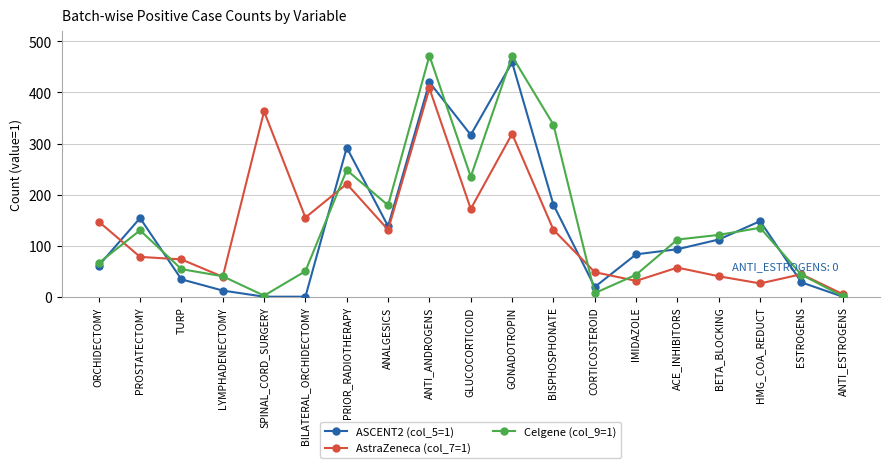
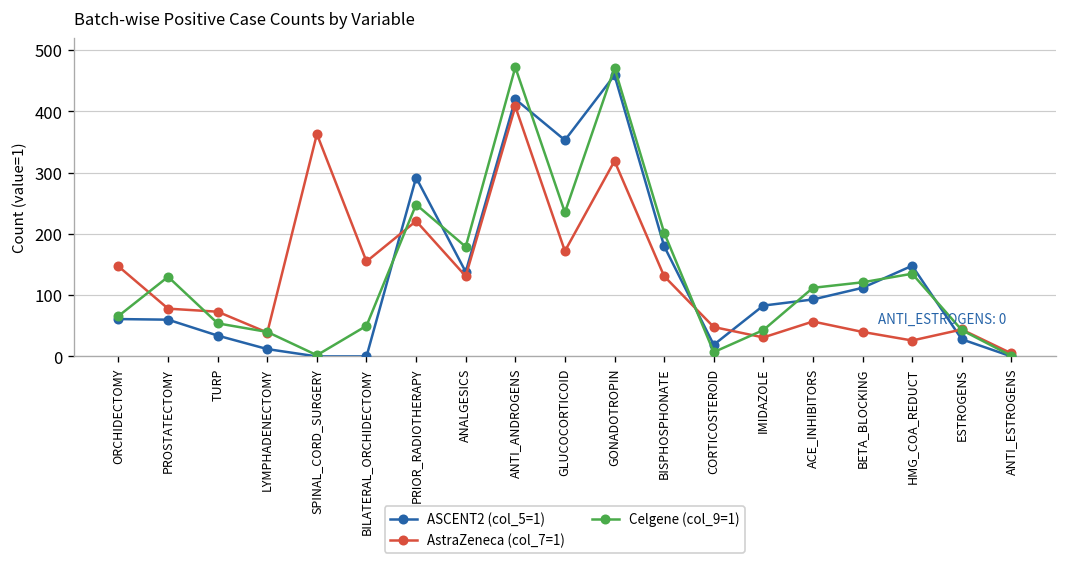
ASCENT2 (col_5=1), PROSTATECTOMY: 150 -> 60
ASCENT2 (col_5=1), GLUCOCORTICOID: 320 -> 350
Celgene (col_9=1), BISPHOSPHONATE: 340 -> 200
